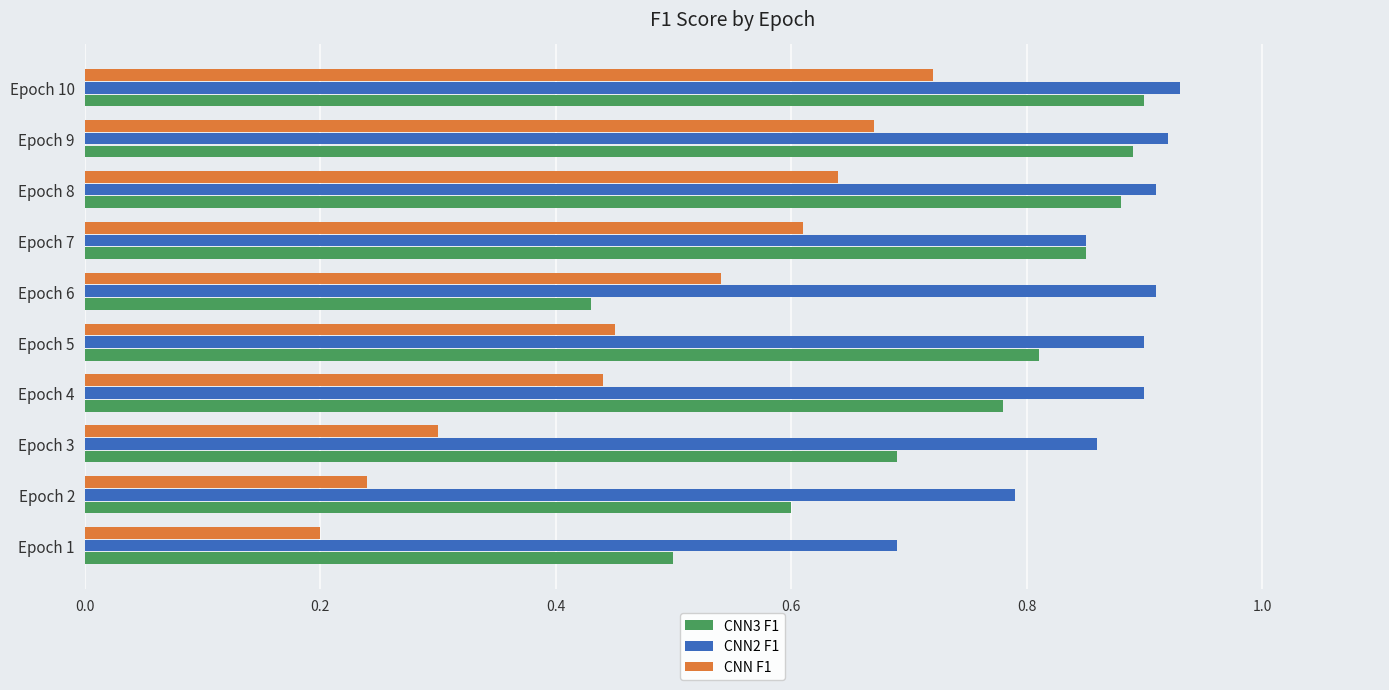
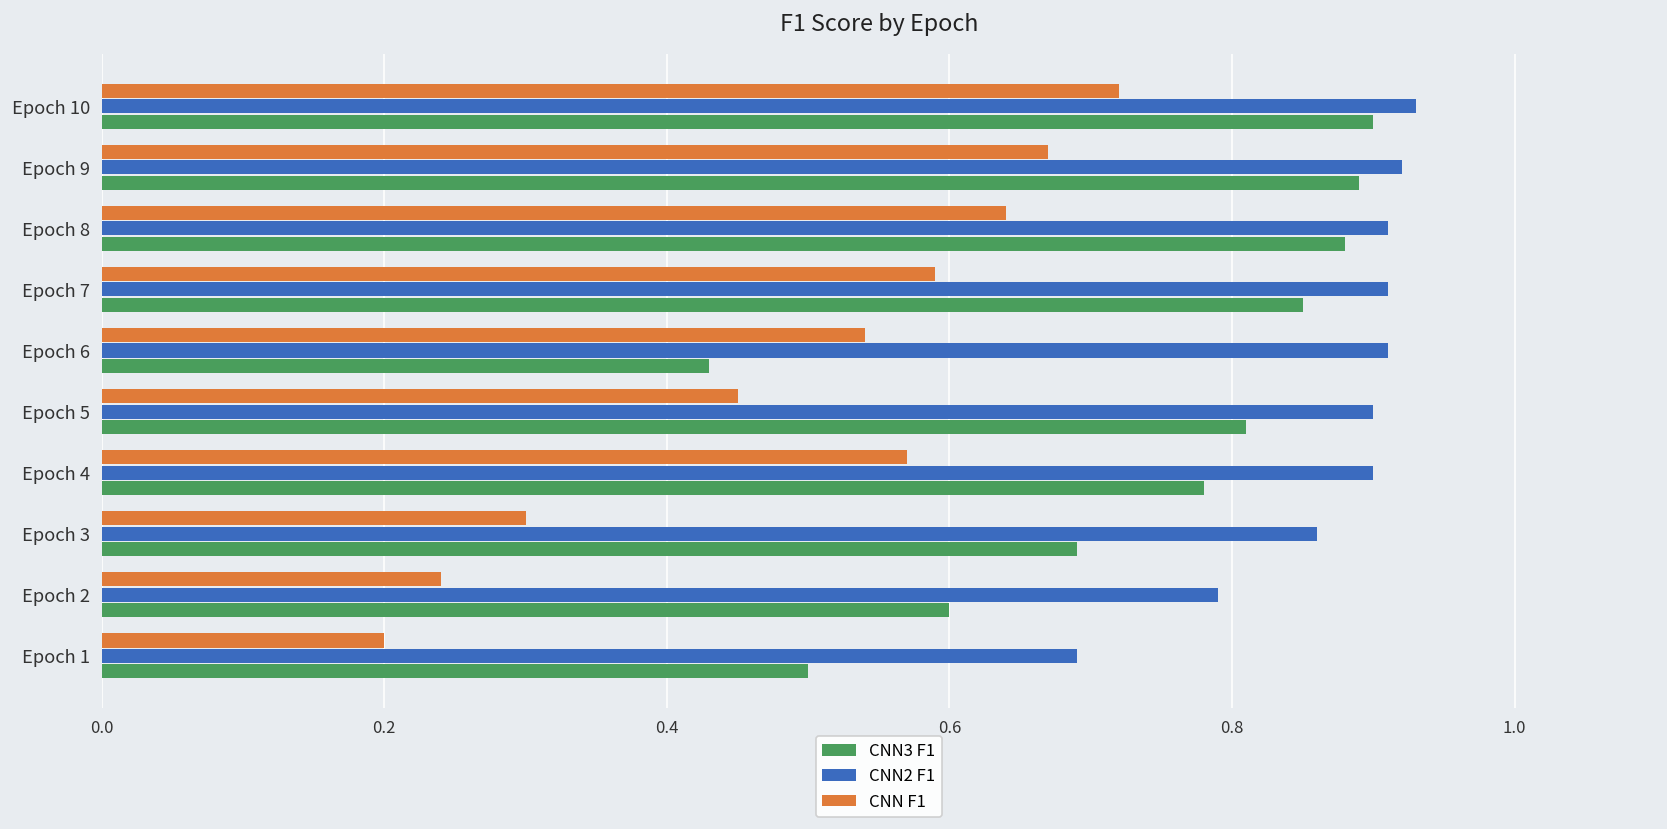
CNN F1, Epoch 7: 0.61 -> 0.59
CNN2 F1, Epoch 7: 0.85 -> 0.91
CNN F1, Epoch 4: 0.44 -> 0.57
